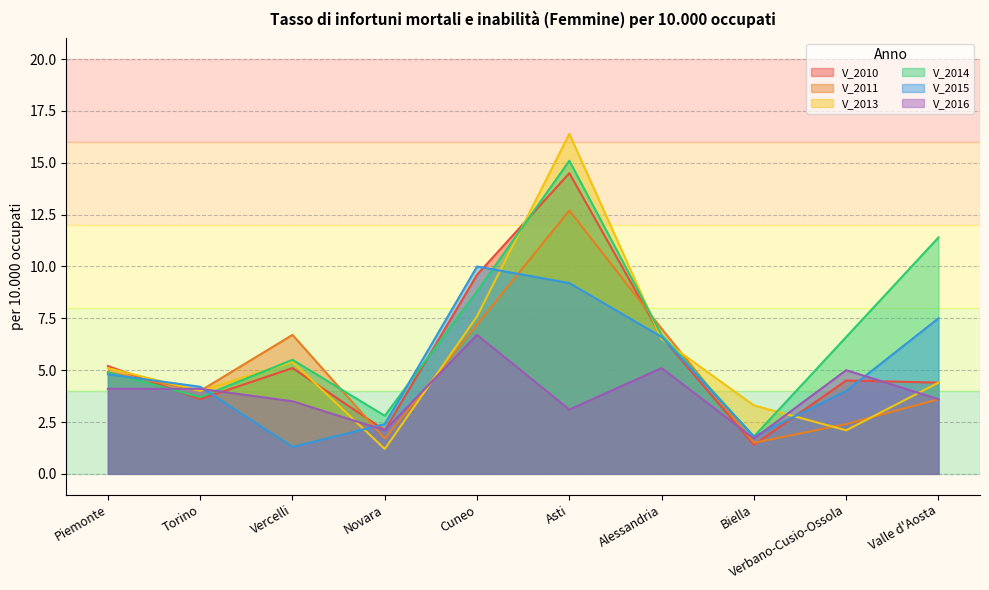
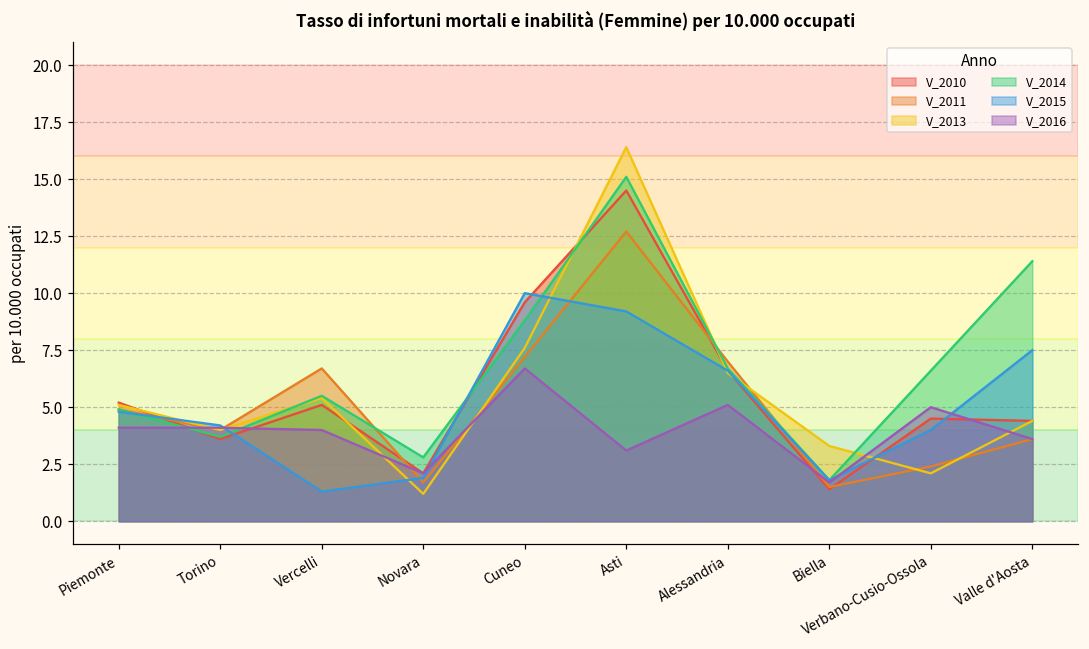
V_2016, Vercelli: 3.5 -> 4.0
V_2015, Novara: 2.4 -> 1.9
